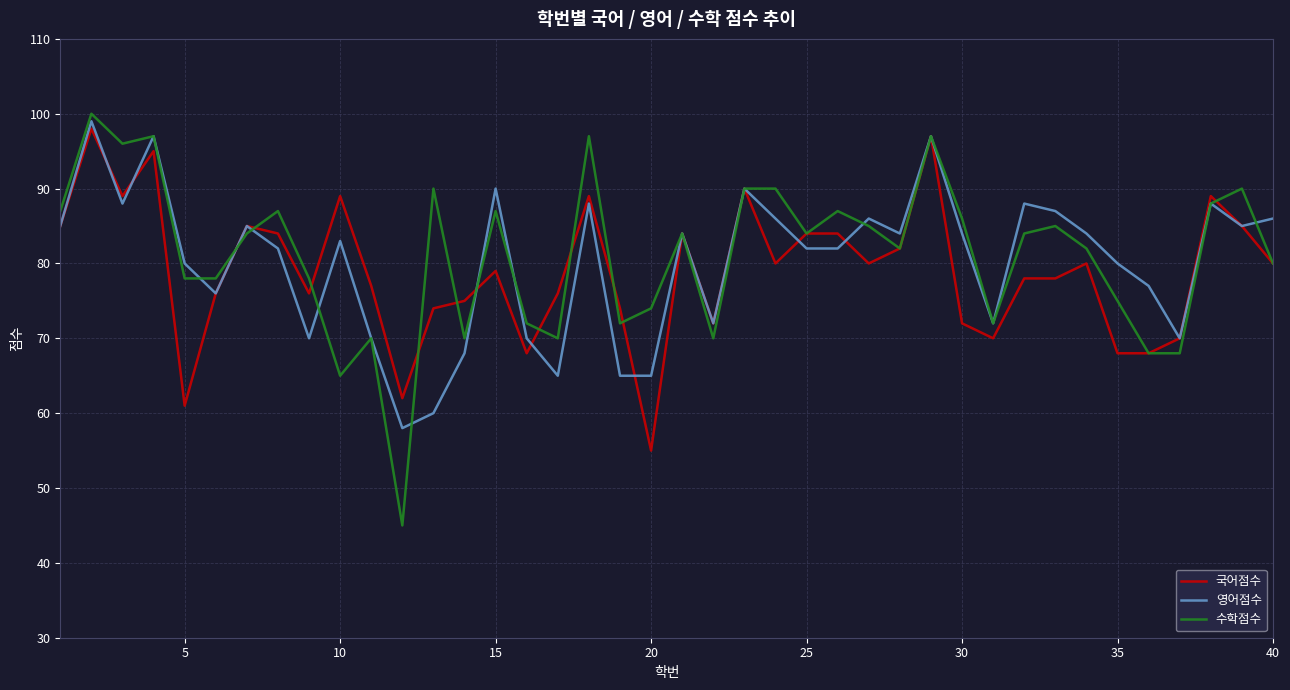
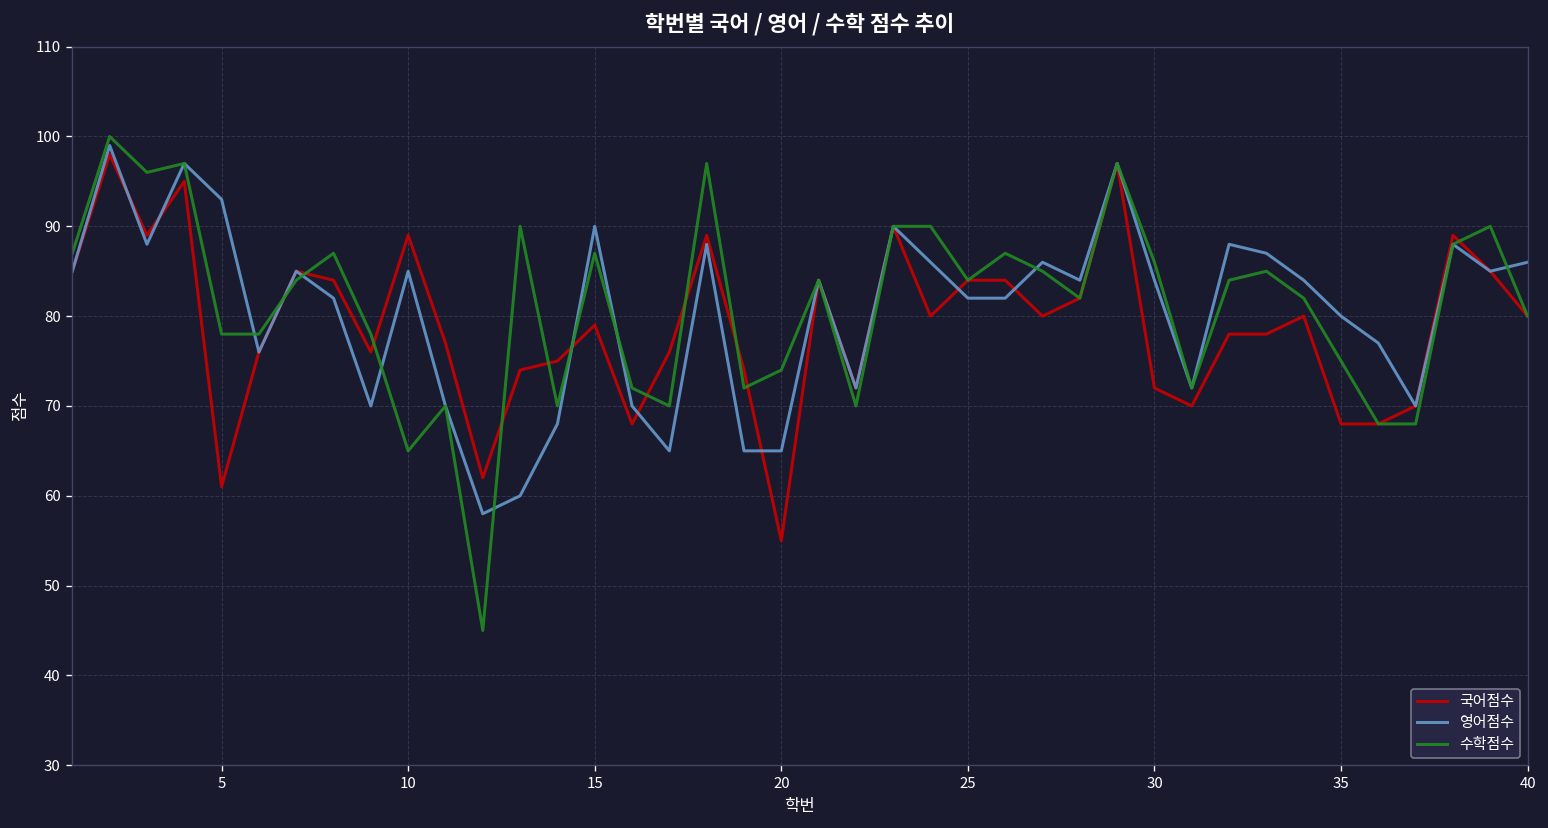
영어점수, 5: 80 -> 93
영어점수, 10: 83 -> 85
